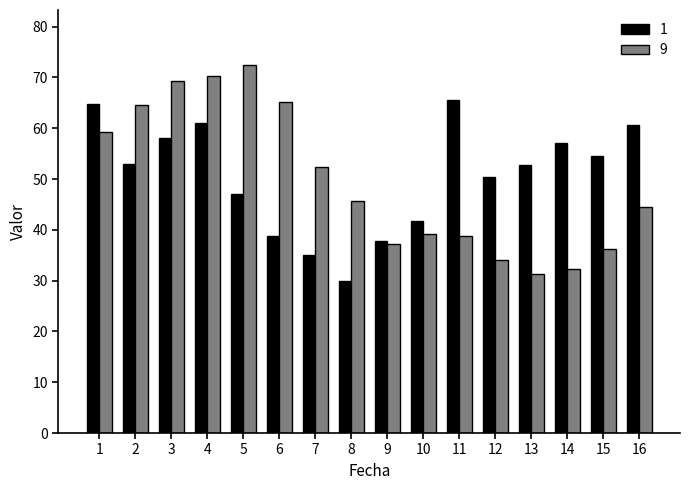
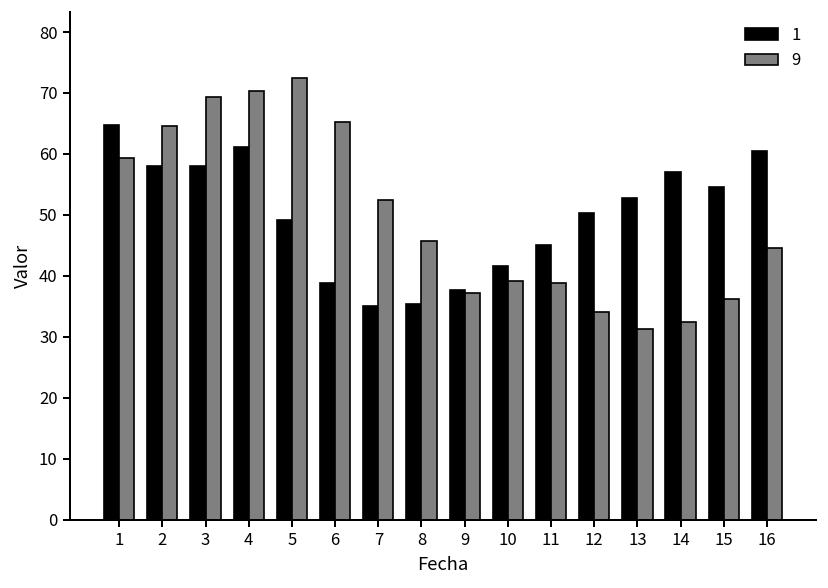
1, 2: 53 -> 58
1, 5: 47 -> 49
1, 8: 30 -> 35
1, 11: 66 -> 45
